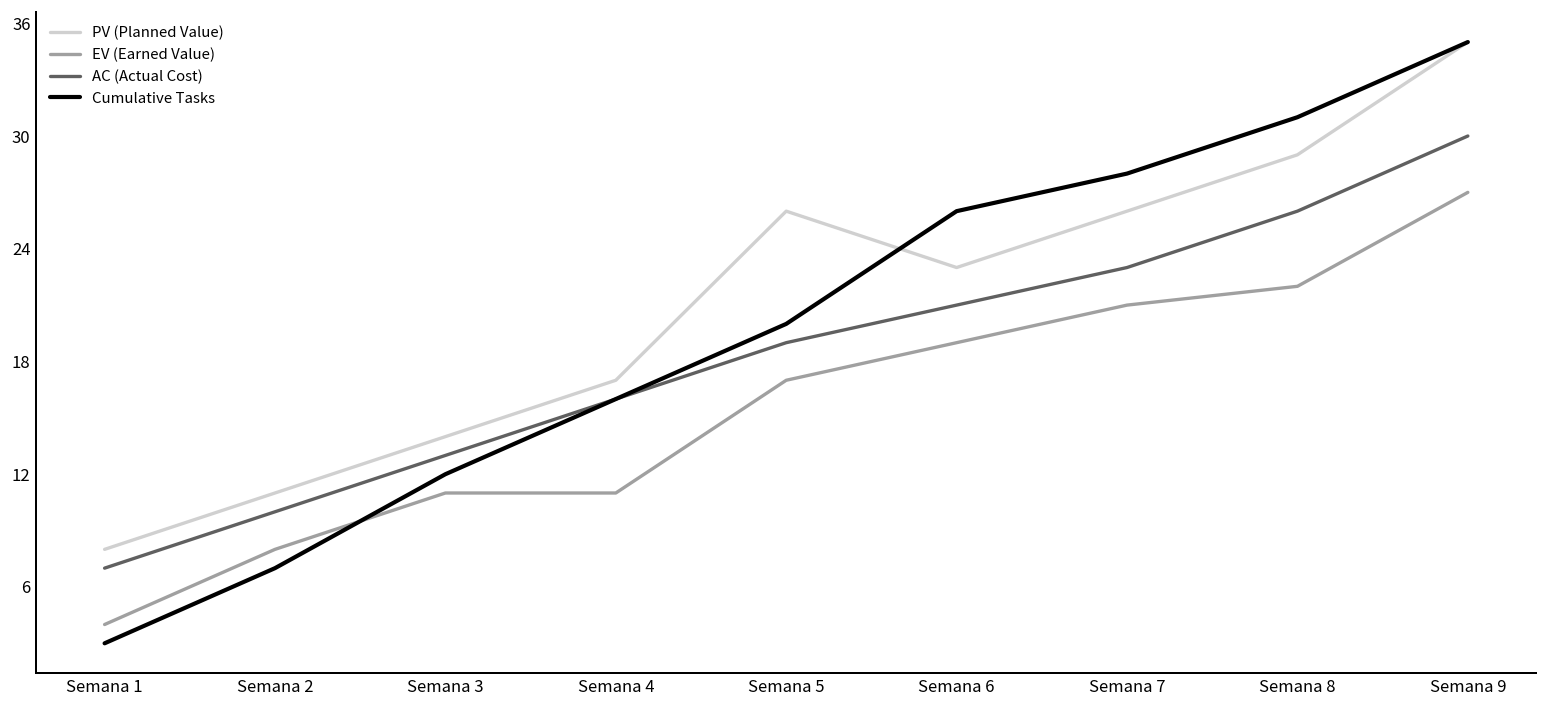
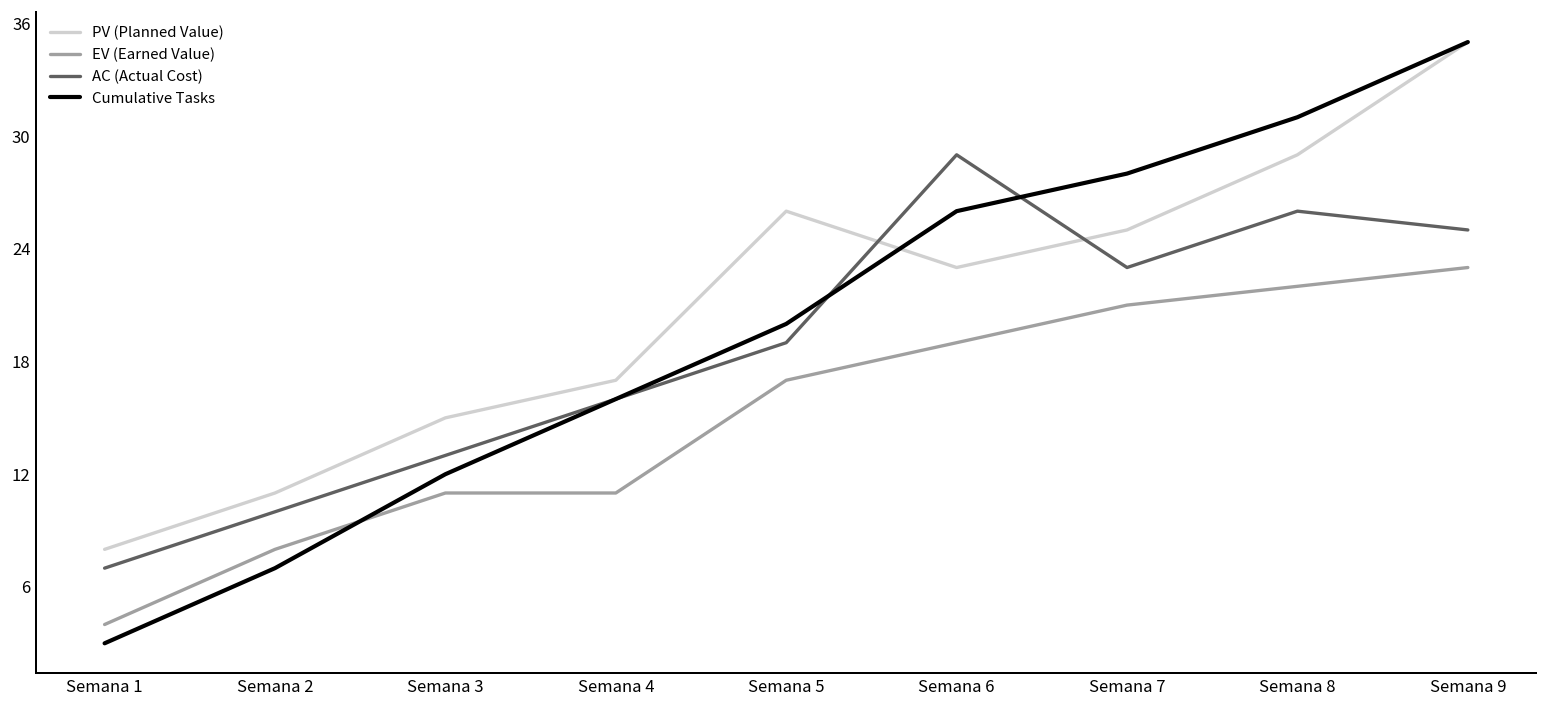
PV (Planned Value), Semana 3: 14 -> 15
AC (Actual Cost), Semana 6: 21 -> 29
PV (Planned Value), Semana 7: 26 -> 25
EV (Earned Value), Semana 9: 27 -> 23
AC (Actual Cost), Semana 9: 30 -> 25
